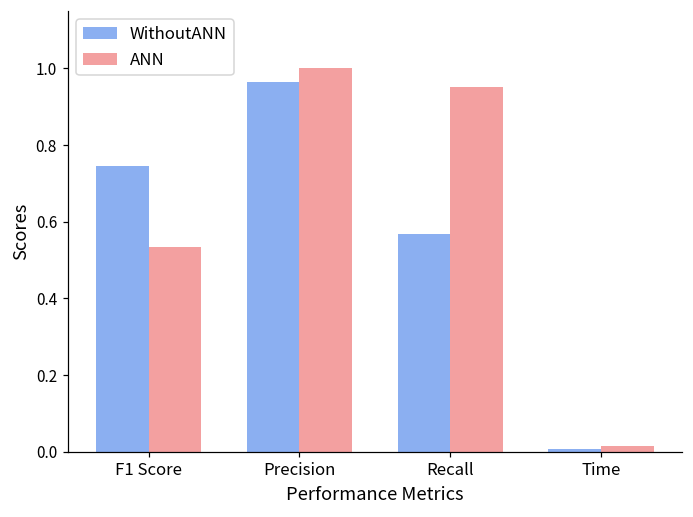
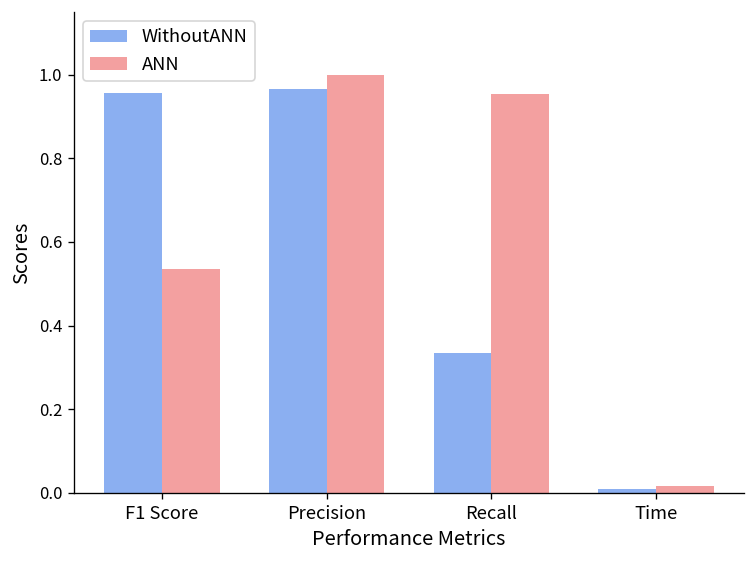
WithoutANN, F1 Score: 0.75 -> 0.96
WithoutANN, Recall: 0.57 -> 0.34
